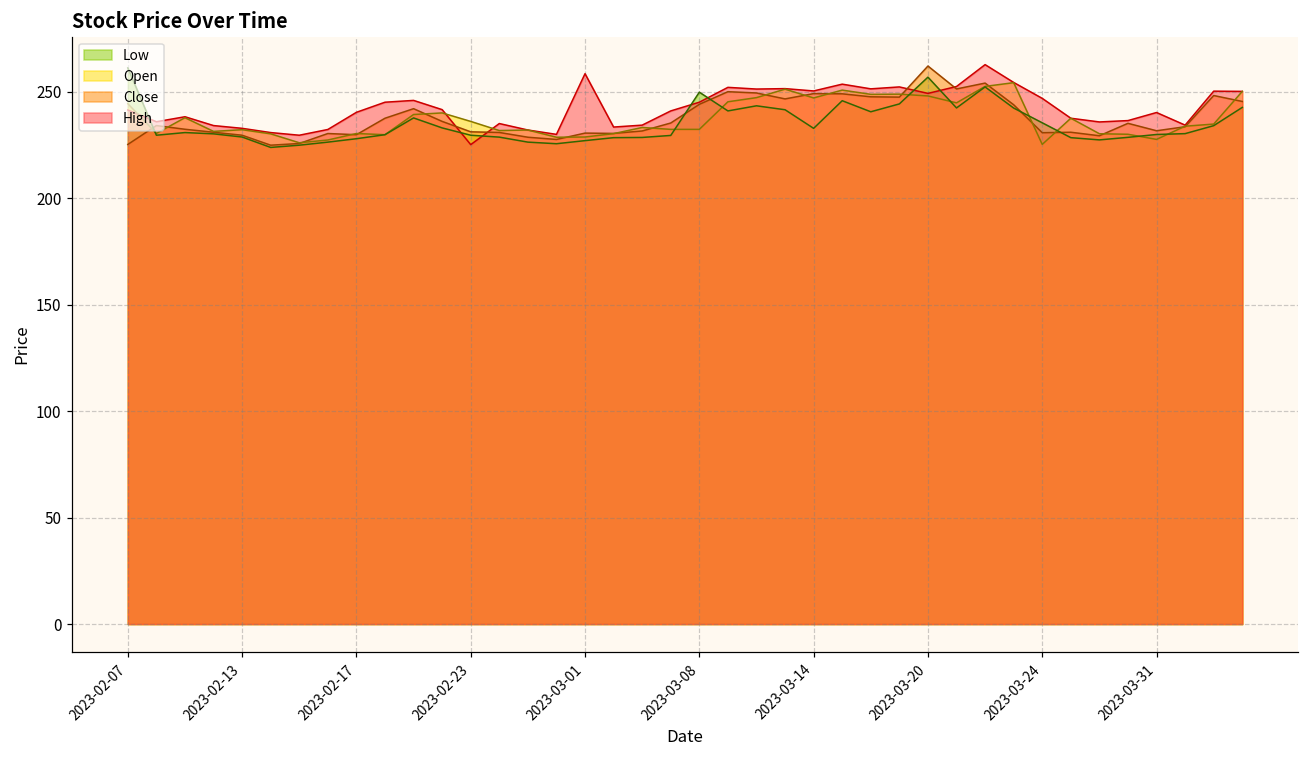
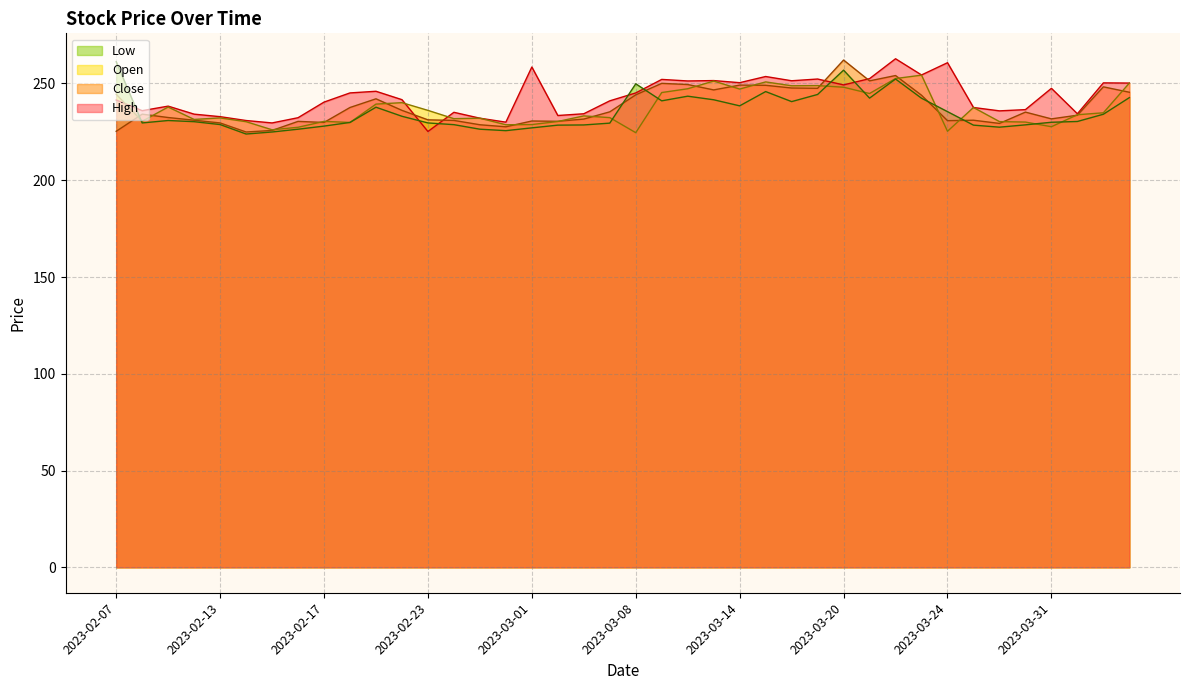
Open, 2023-03-08: 232 -> 225
Low, 2023-03-14: 233 -> 238
High, 2023-03-24: 247 -> 261
High, 2023-03-31: 240 -> 248
